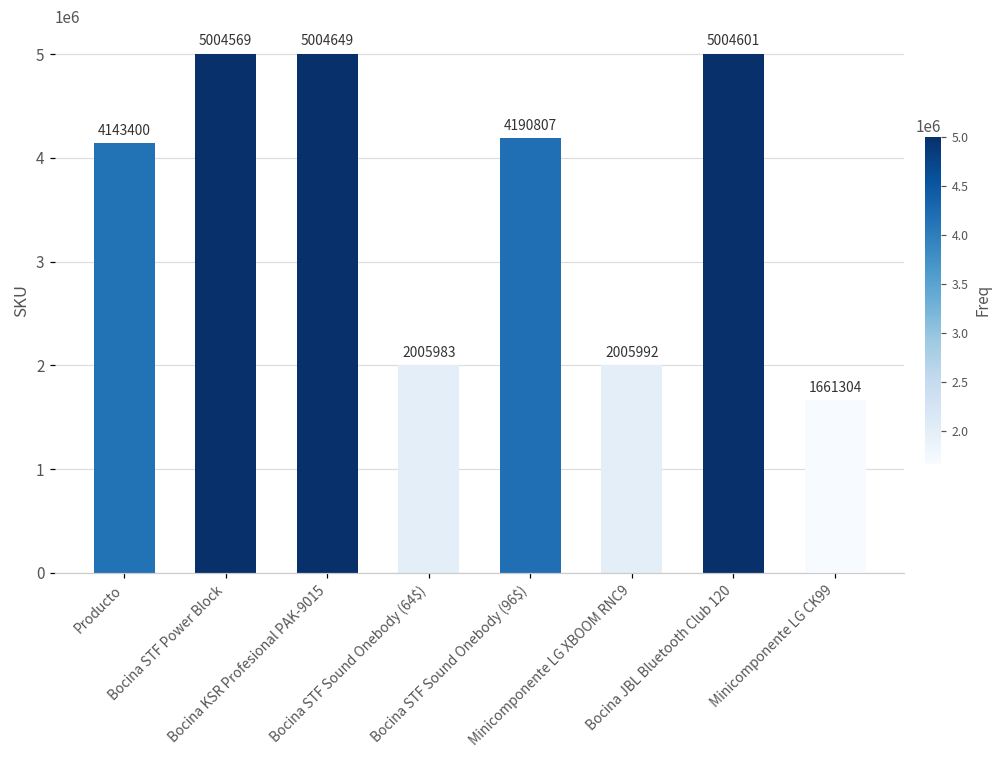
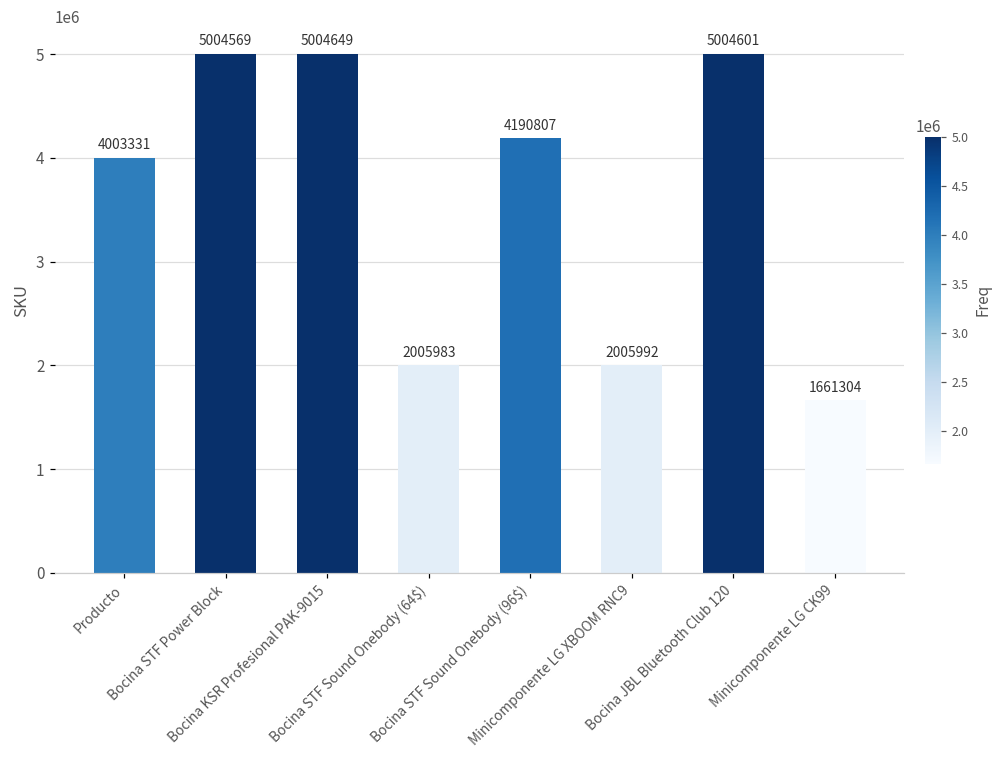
Producto: 4143400 -> 4003331
